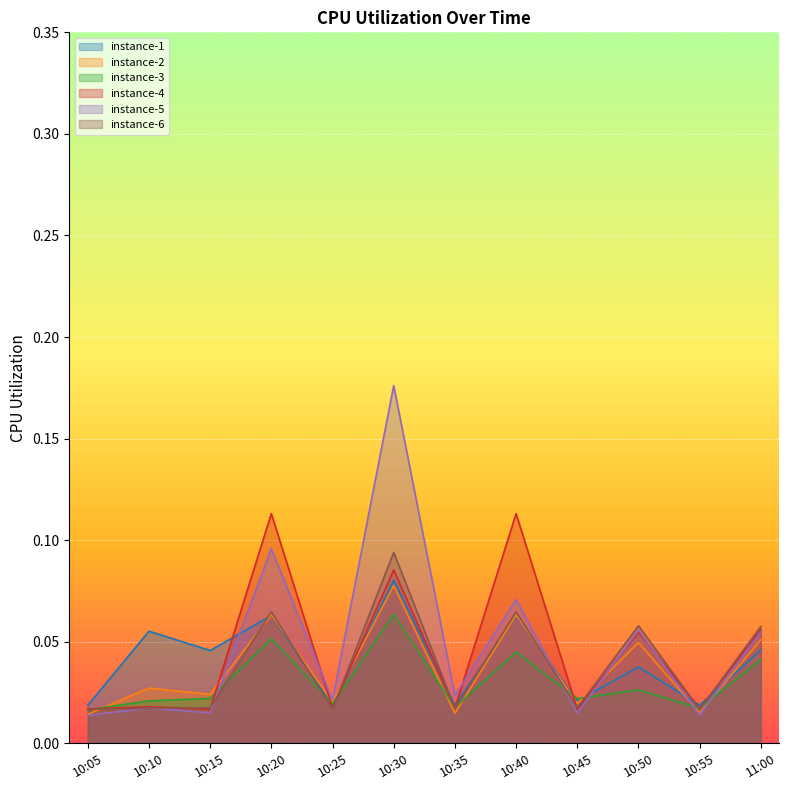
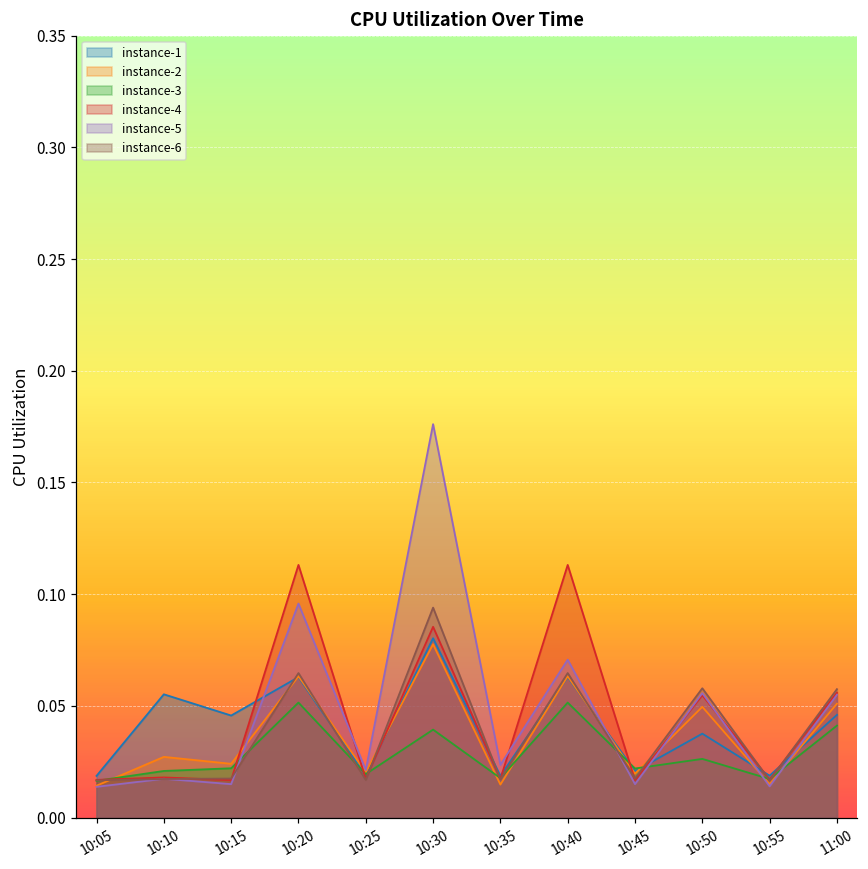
instance-3, 10:30: 0.064 -> 0.039
instance-3, 10:40: 0.045 -> 0.052
